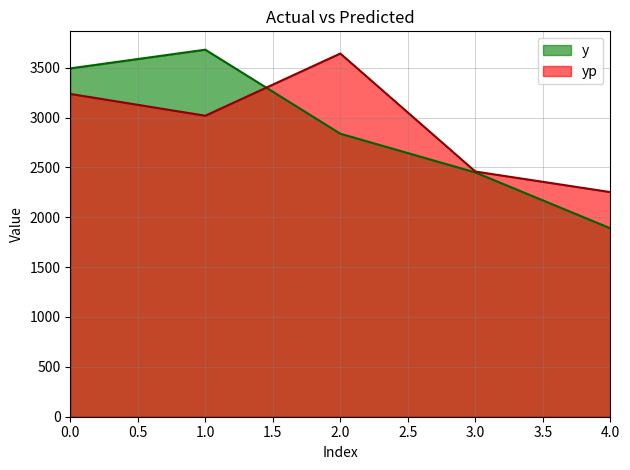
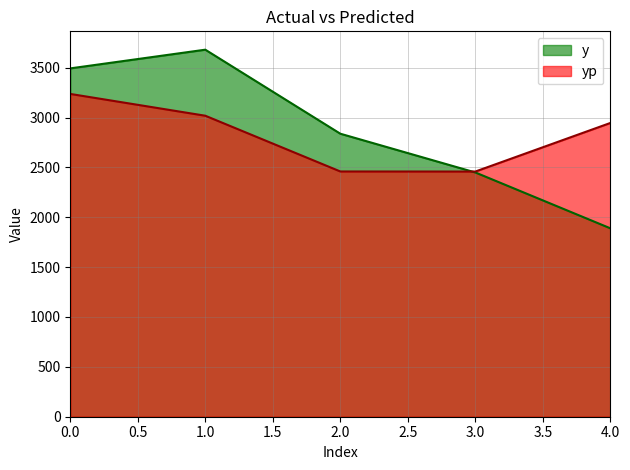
yp, 2.0: 3600 -> 2500
yp, 4.0: 2300 -> 2900
